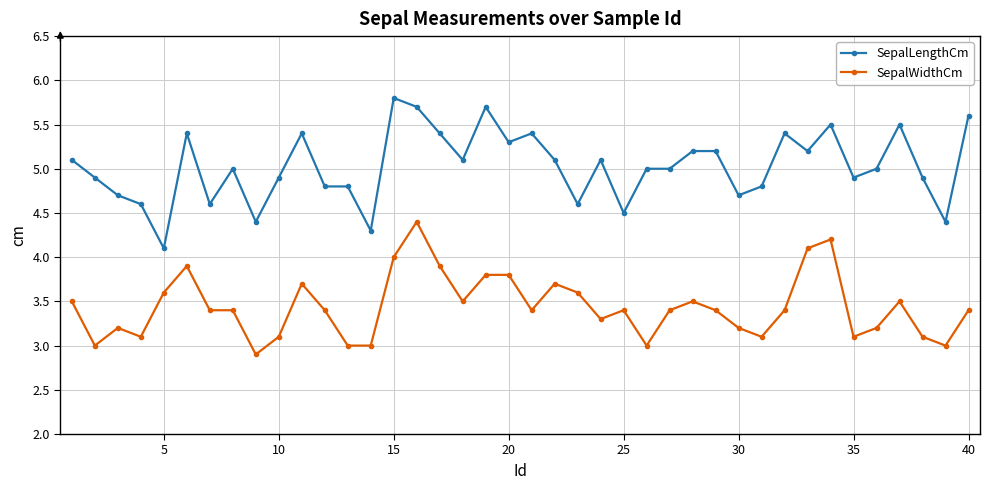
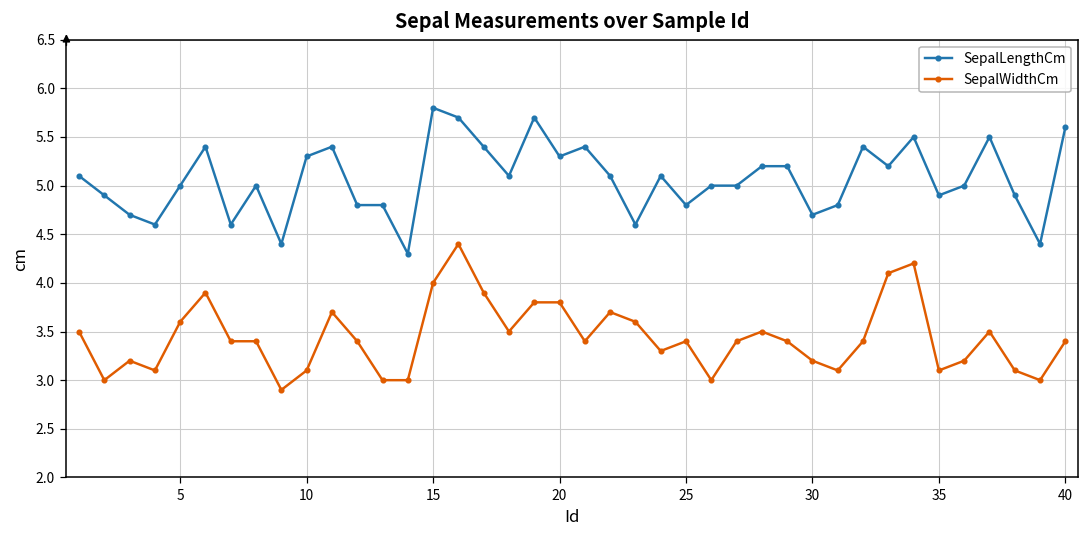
SepalLengthCm, 5: 4.1 -> 5.0
SepalLengthCm, 10: 4.9 -> 5.3
SepalLengthCm, 25: 4.5 -> 4.8
